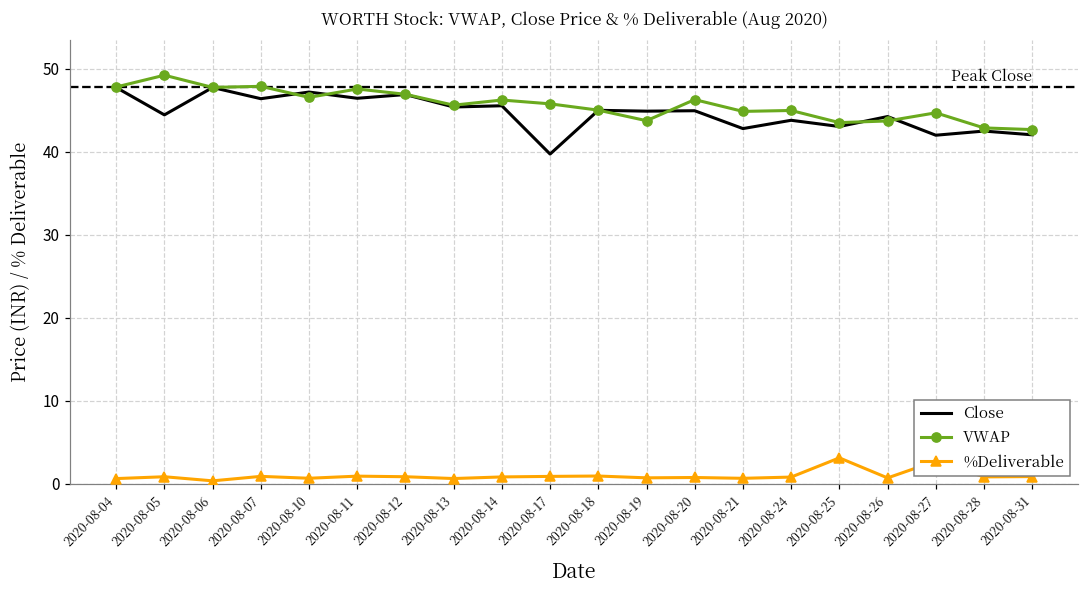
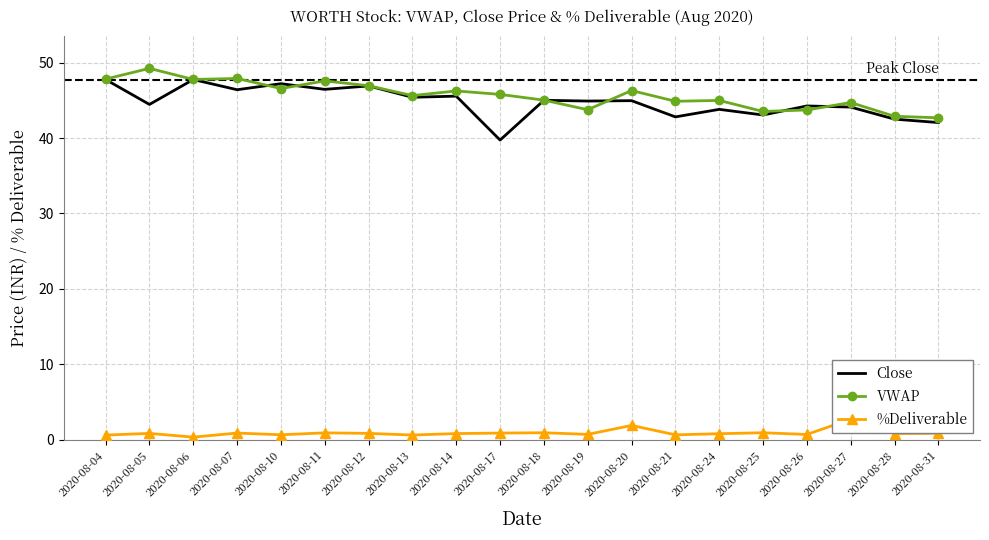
%Deliverable, 2020-08-20: 1 -> 2
%Deliverable, 2020-08-25: 3 -> 1
Close, 2020-08-27: 42 -> 44
